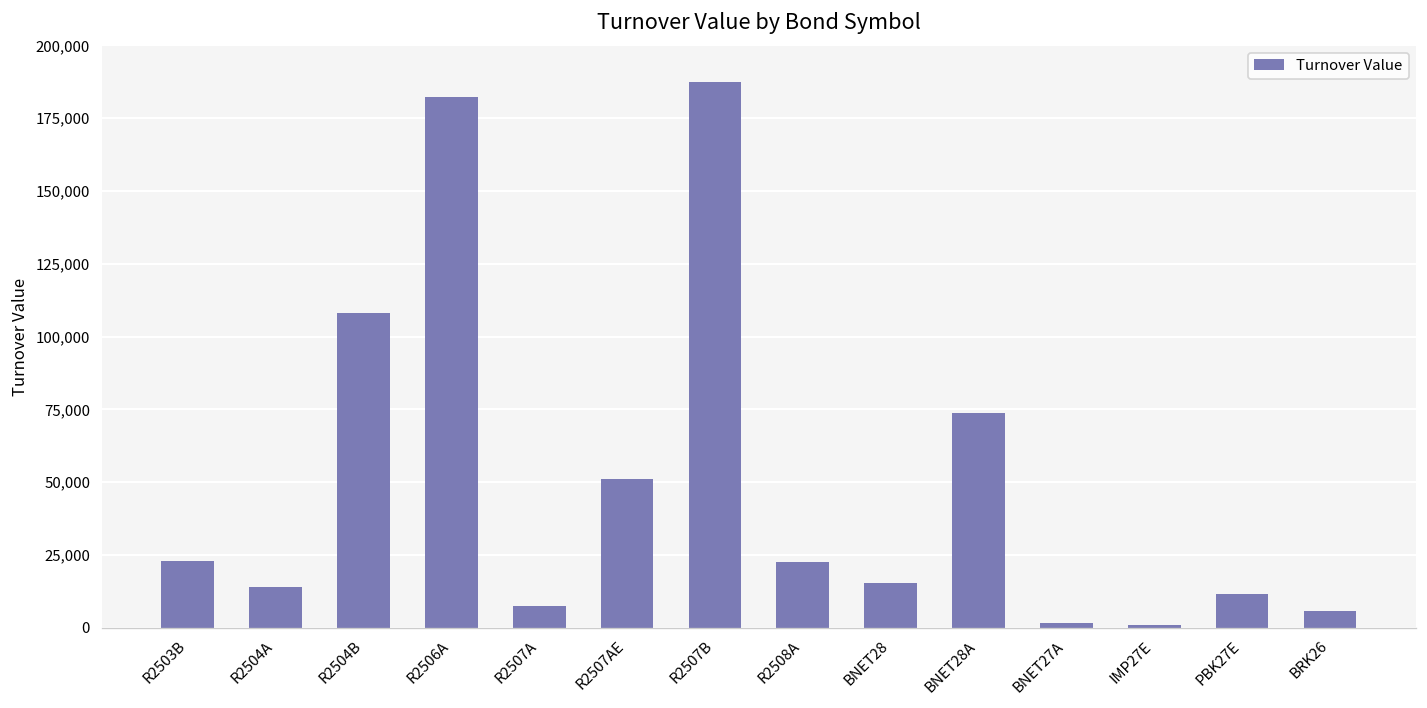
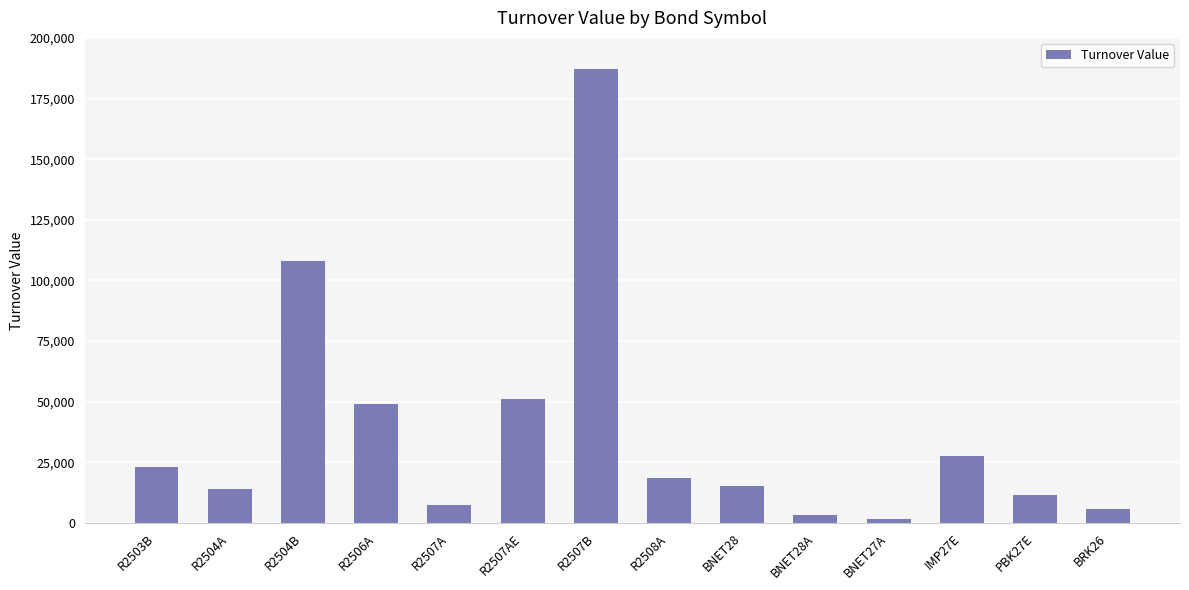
R2506A: 182,000 -> 49,000
R2508A: 22,000 -> 19,000
BNET28A: 74,000 -> 3,000
IMP27E: 1,000 -> 28,000
